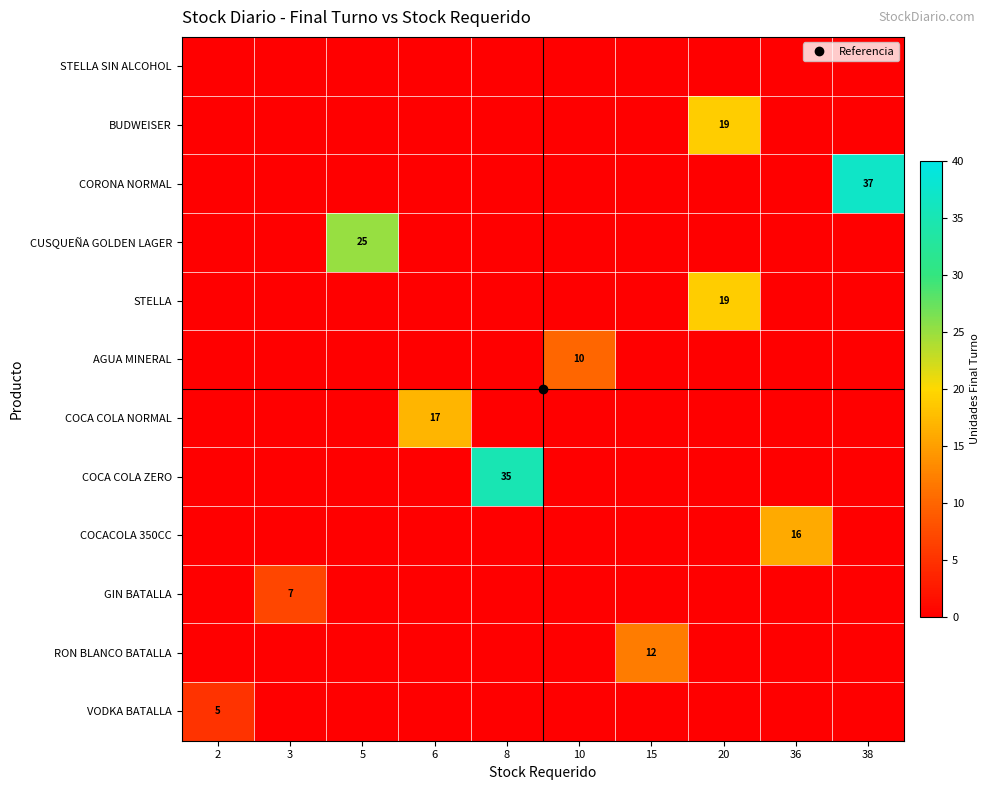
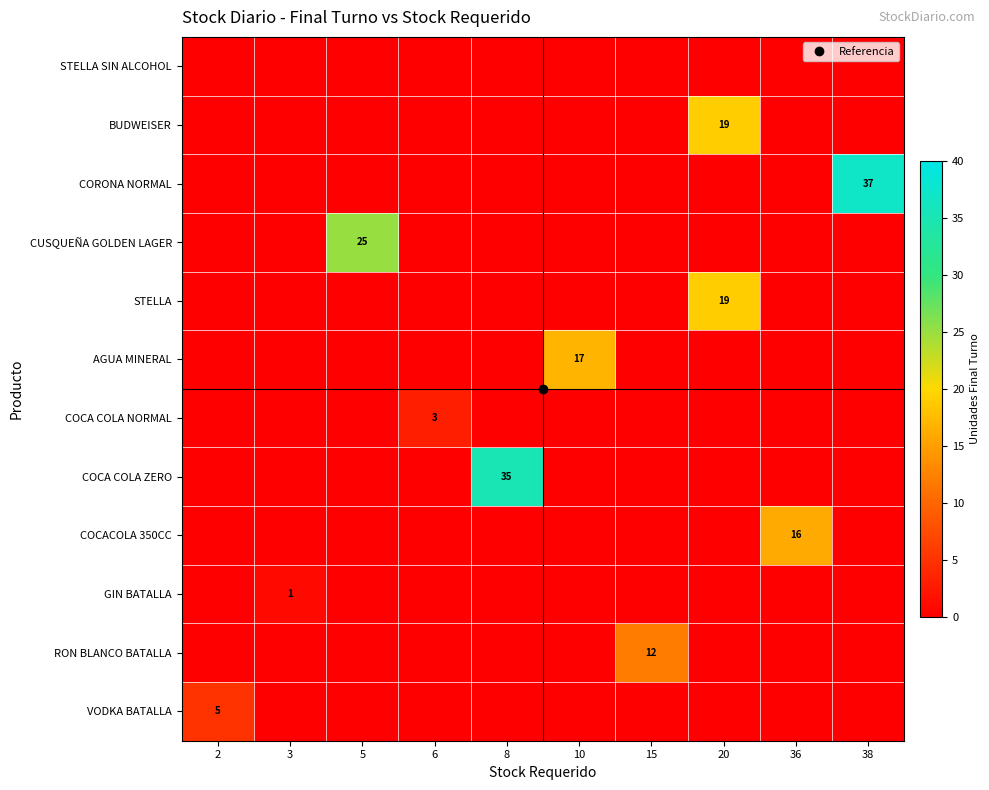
AGUA MINERAL, 10: 10 -> 17
COCA COLA NORMAL, 6: 17 -> 3
GIN BATALLA, 3: 7 -> 1
